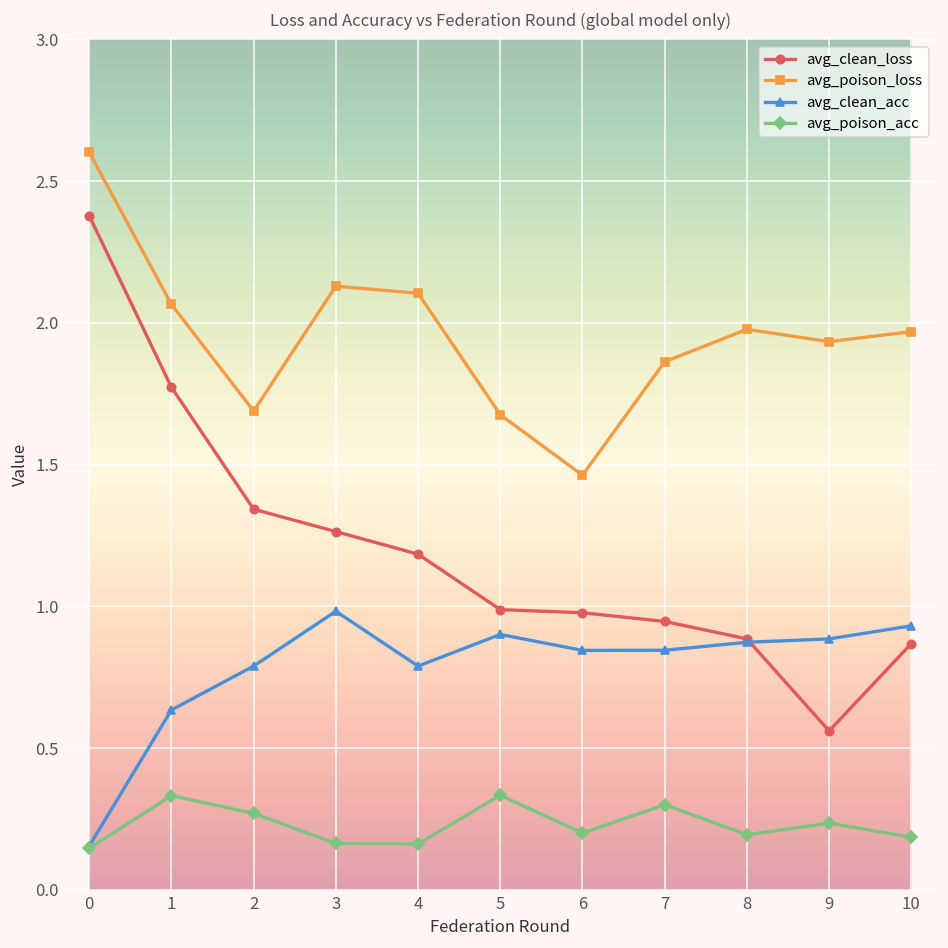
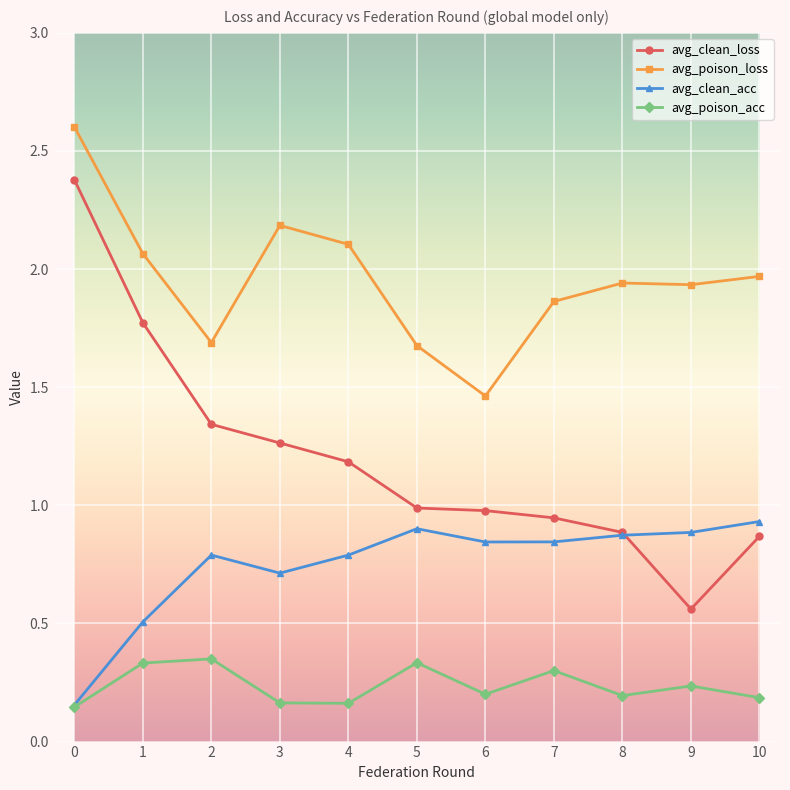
avg_clean_acc, 1: 0.63 -> 0.51
avg_poison_acc, 2: 0.27 -> 0.35
avg_poison_loss, 3: 2.13 -> 2.19
avg_clean_acc, 3: 0.98 -> 0.71
avg_poison_loss, 8: 1.98 -> 1.94
